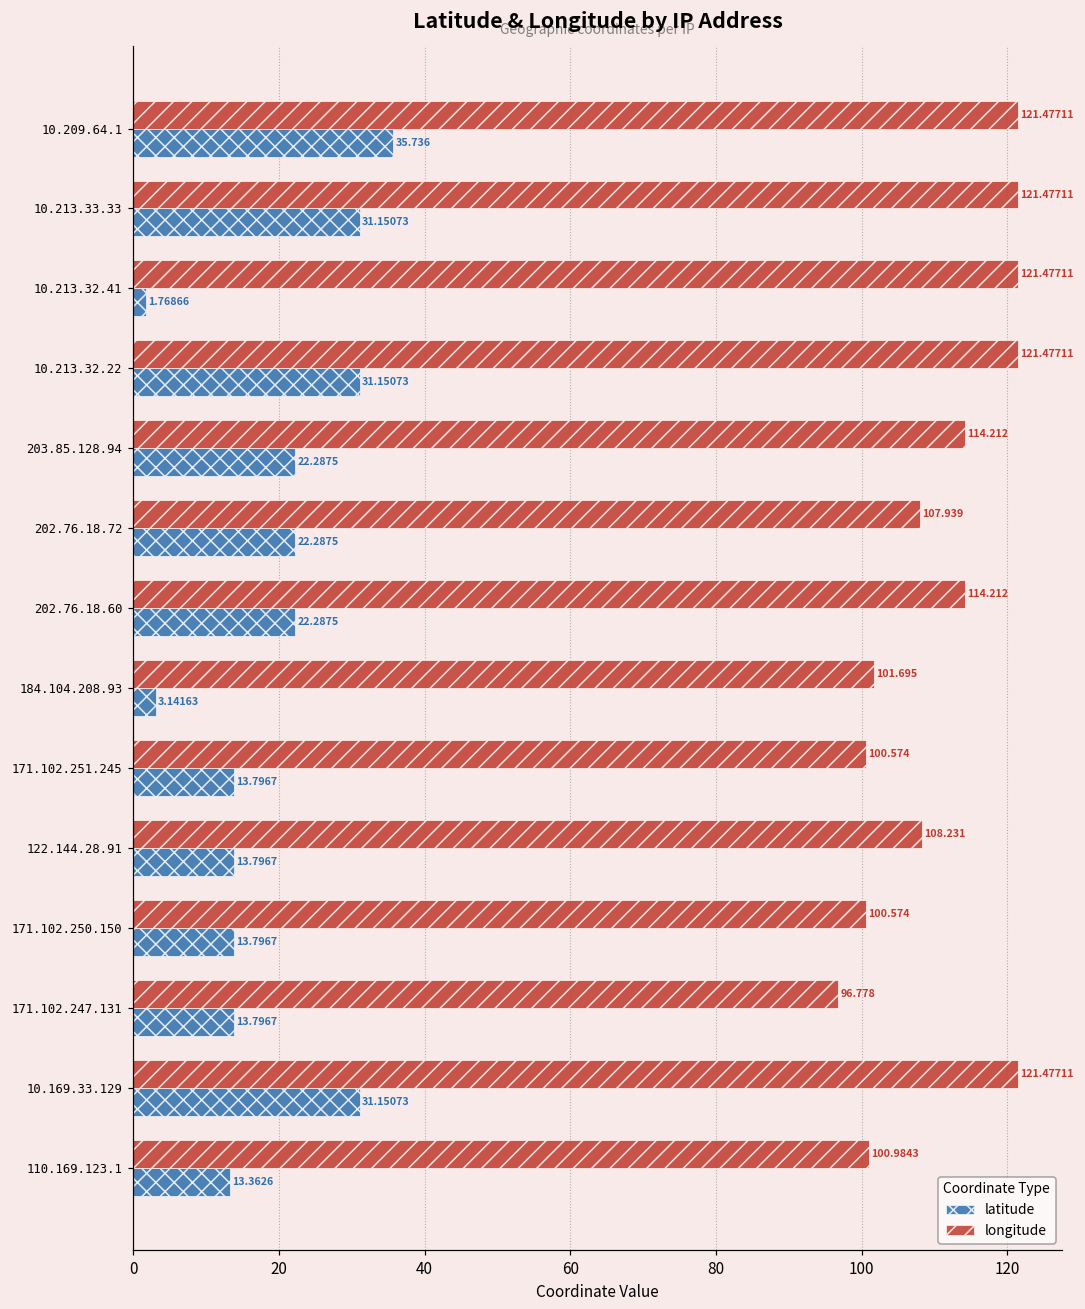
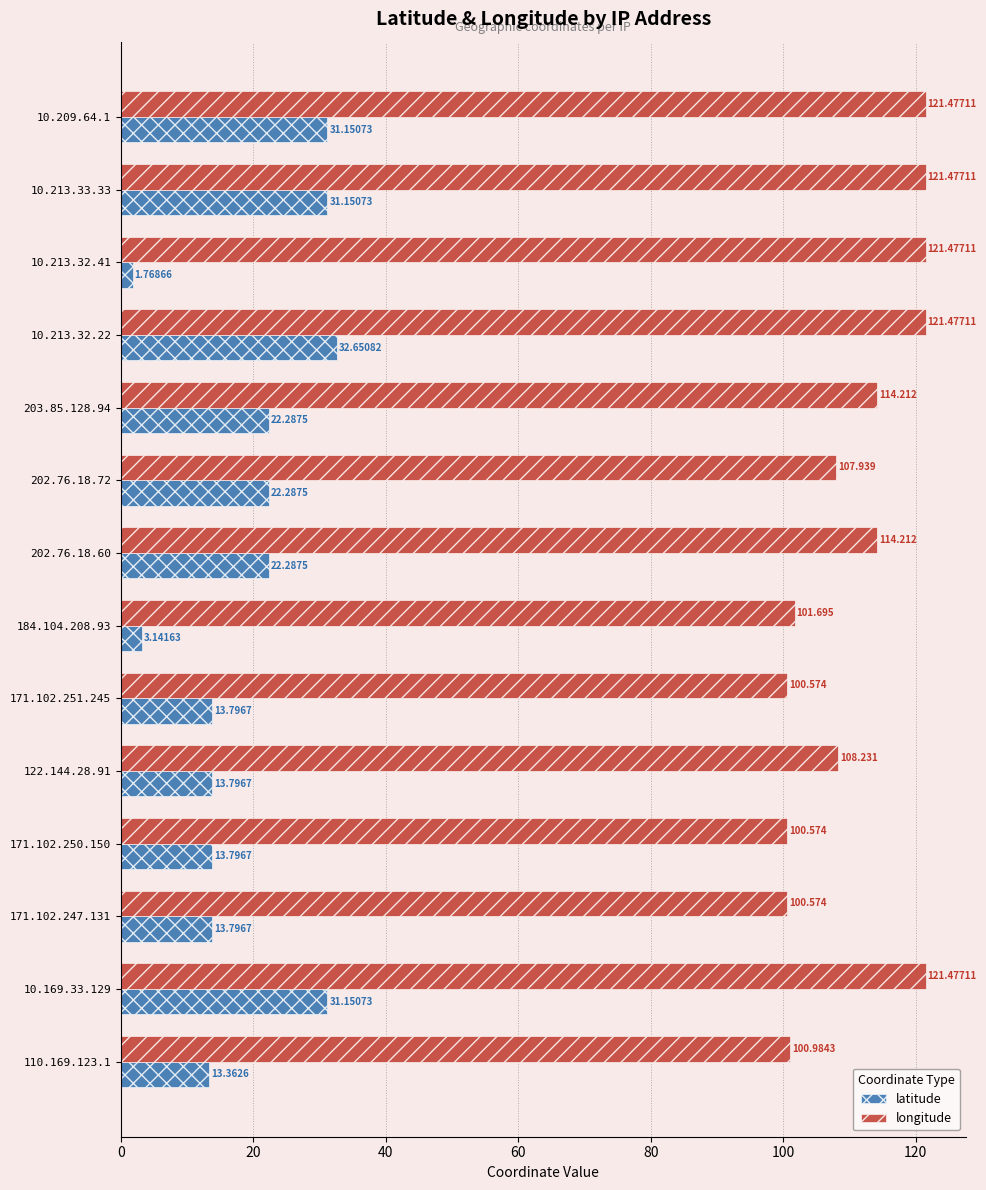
latitude, 10.209.64.1: 35.736 -> 31.15073
latitude, 10.213.32.22: 31.15073 -> 32.65082
longitude, 171.102.247.131: 96.778 -> 100.574
